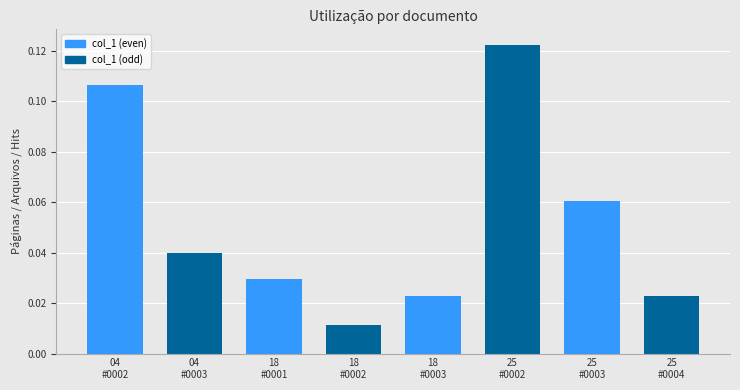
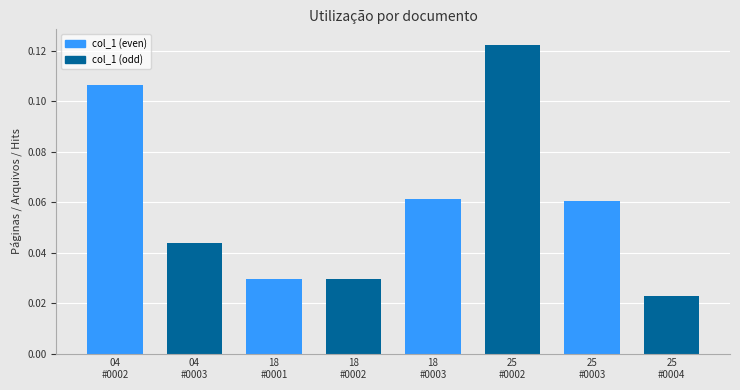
04 #0003: 0.040 -> 0.044
18 #0002: 0.011 -> 0.030
18 #0003: 0.023 -> 0.061
